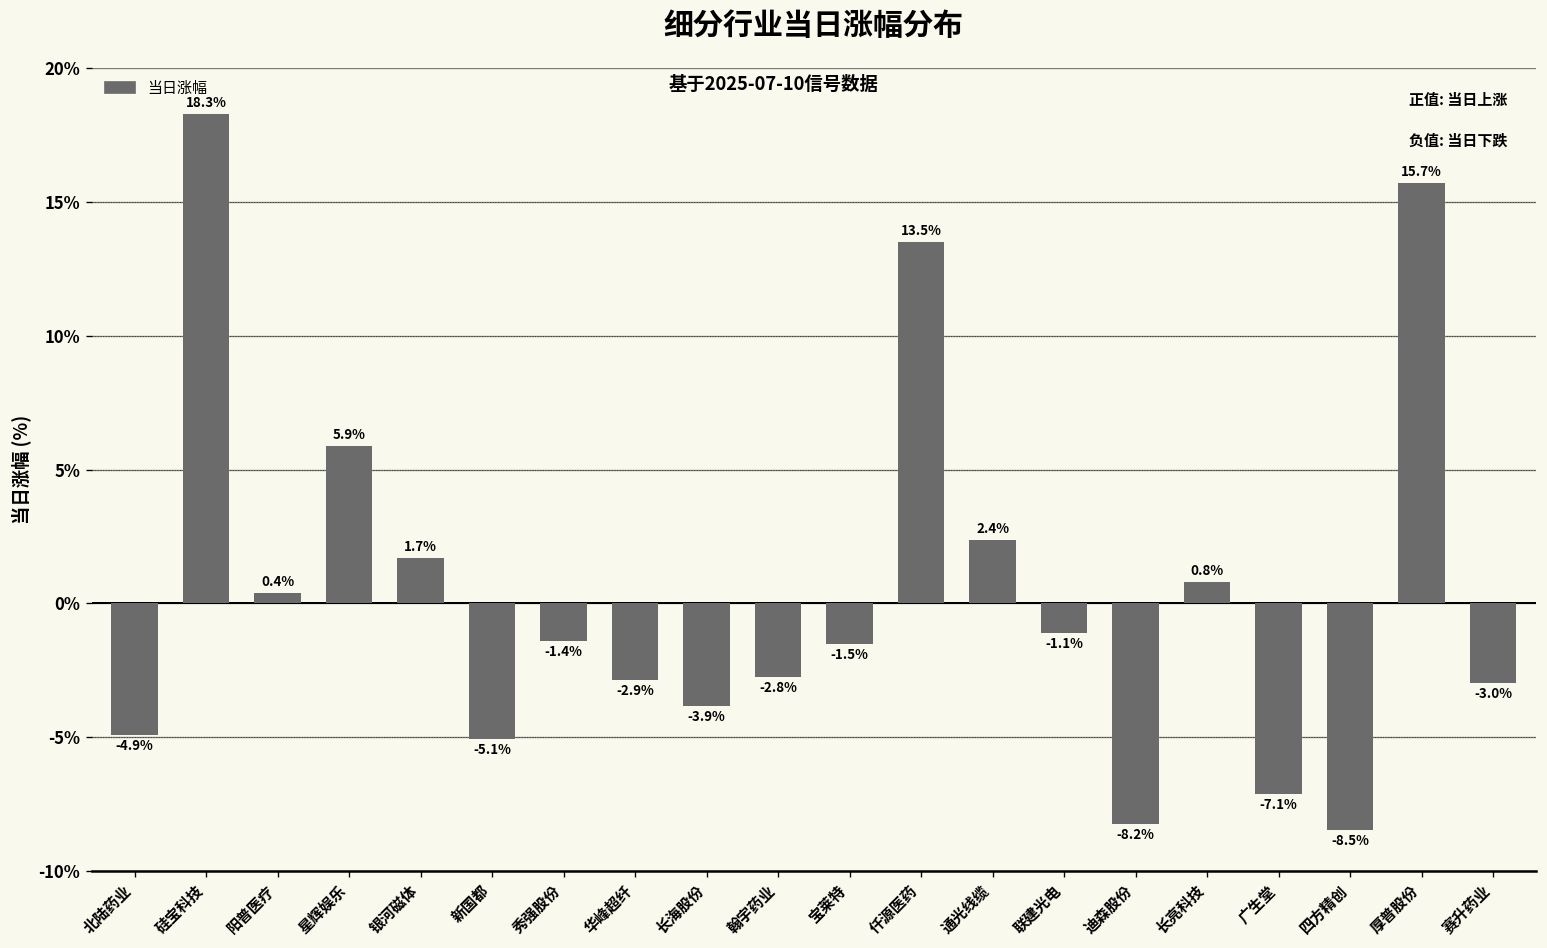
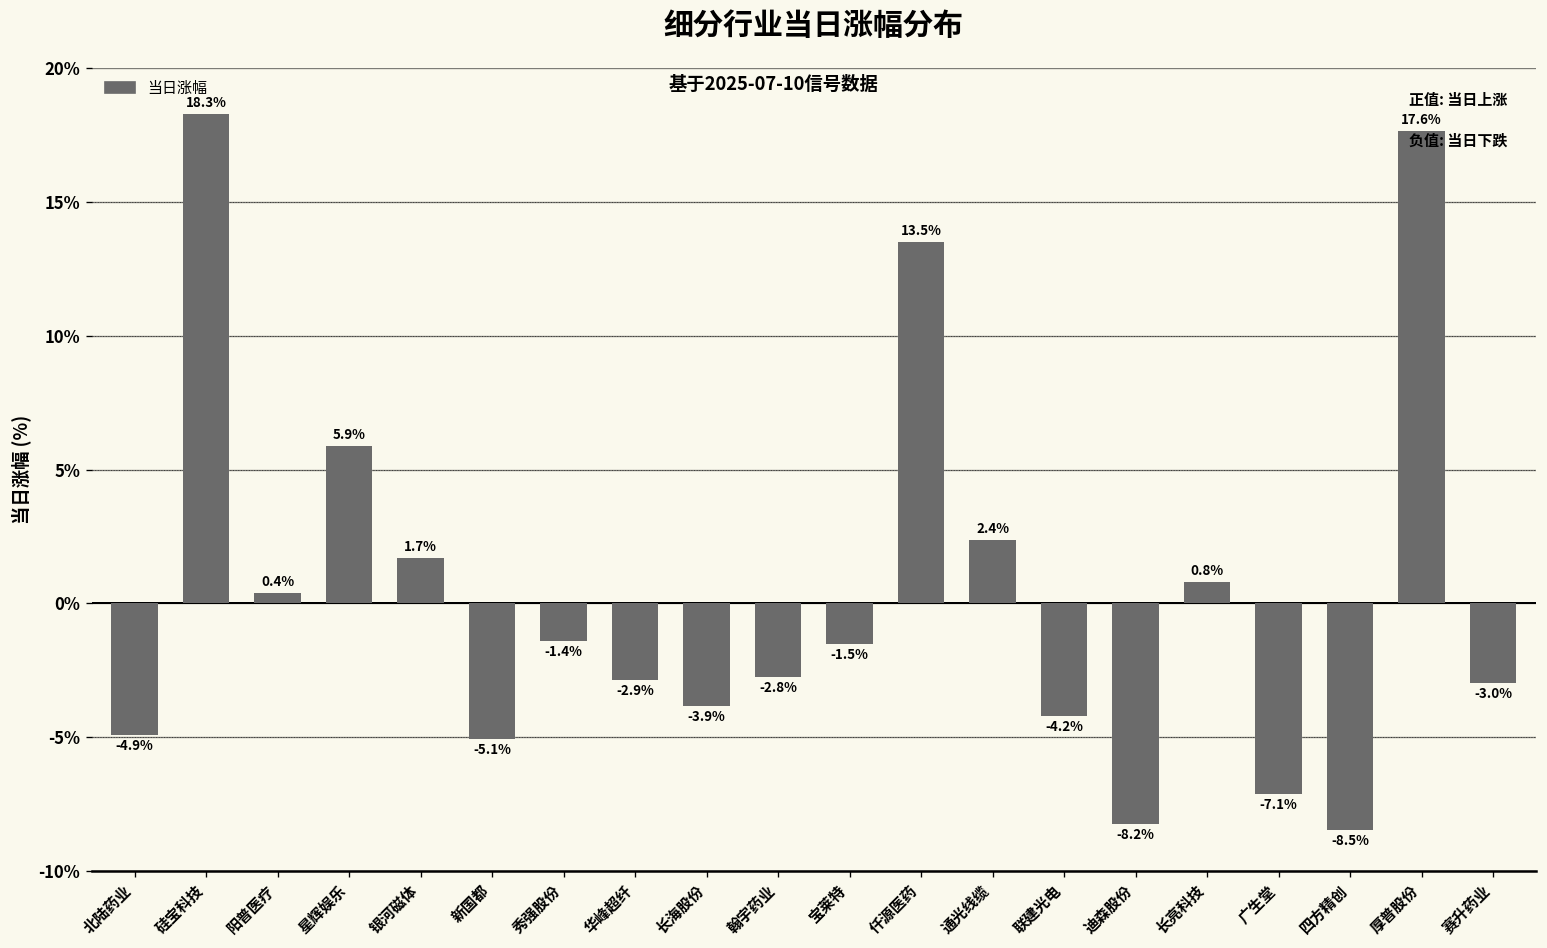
联建光电: -1.1% -> -4.2%
厚普股份: 15.7% -> 17.6%
